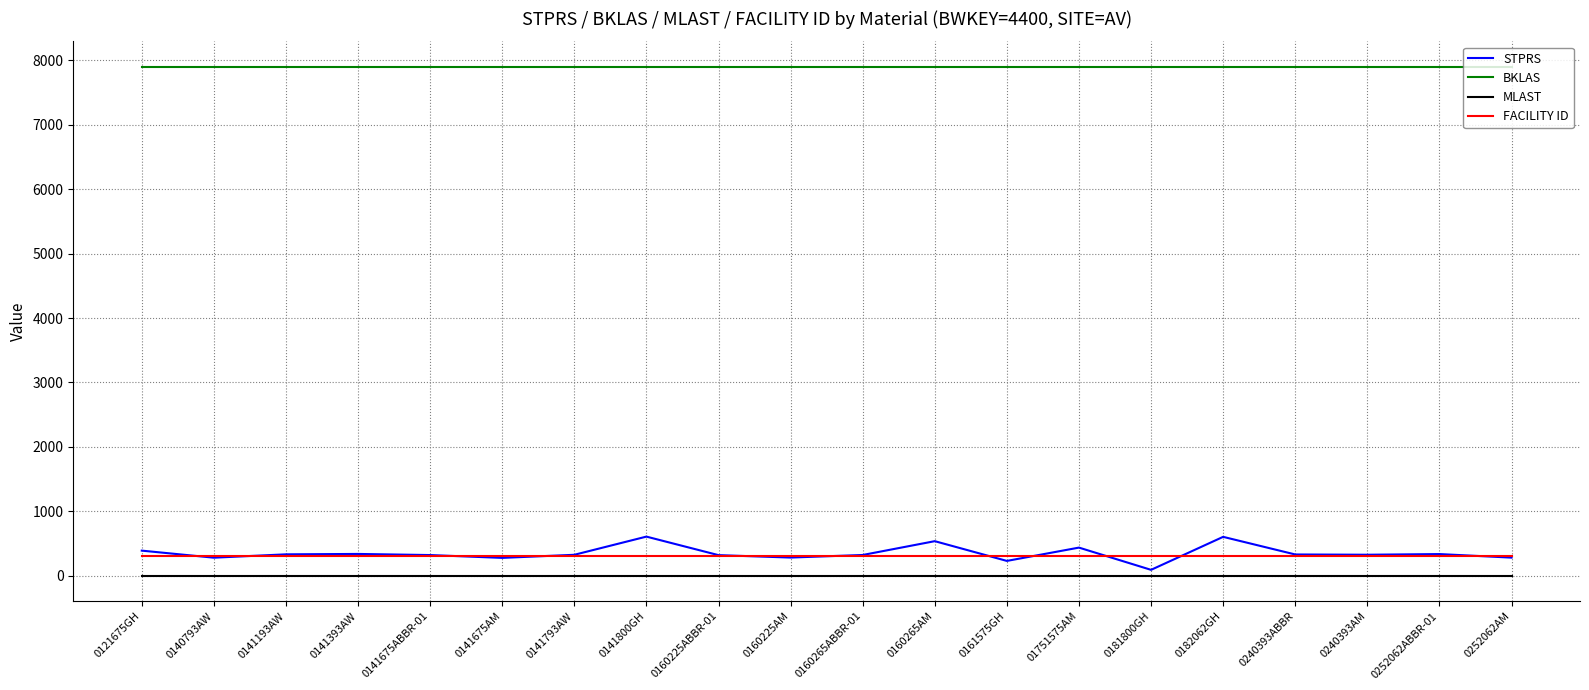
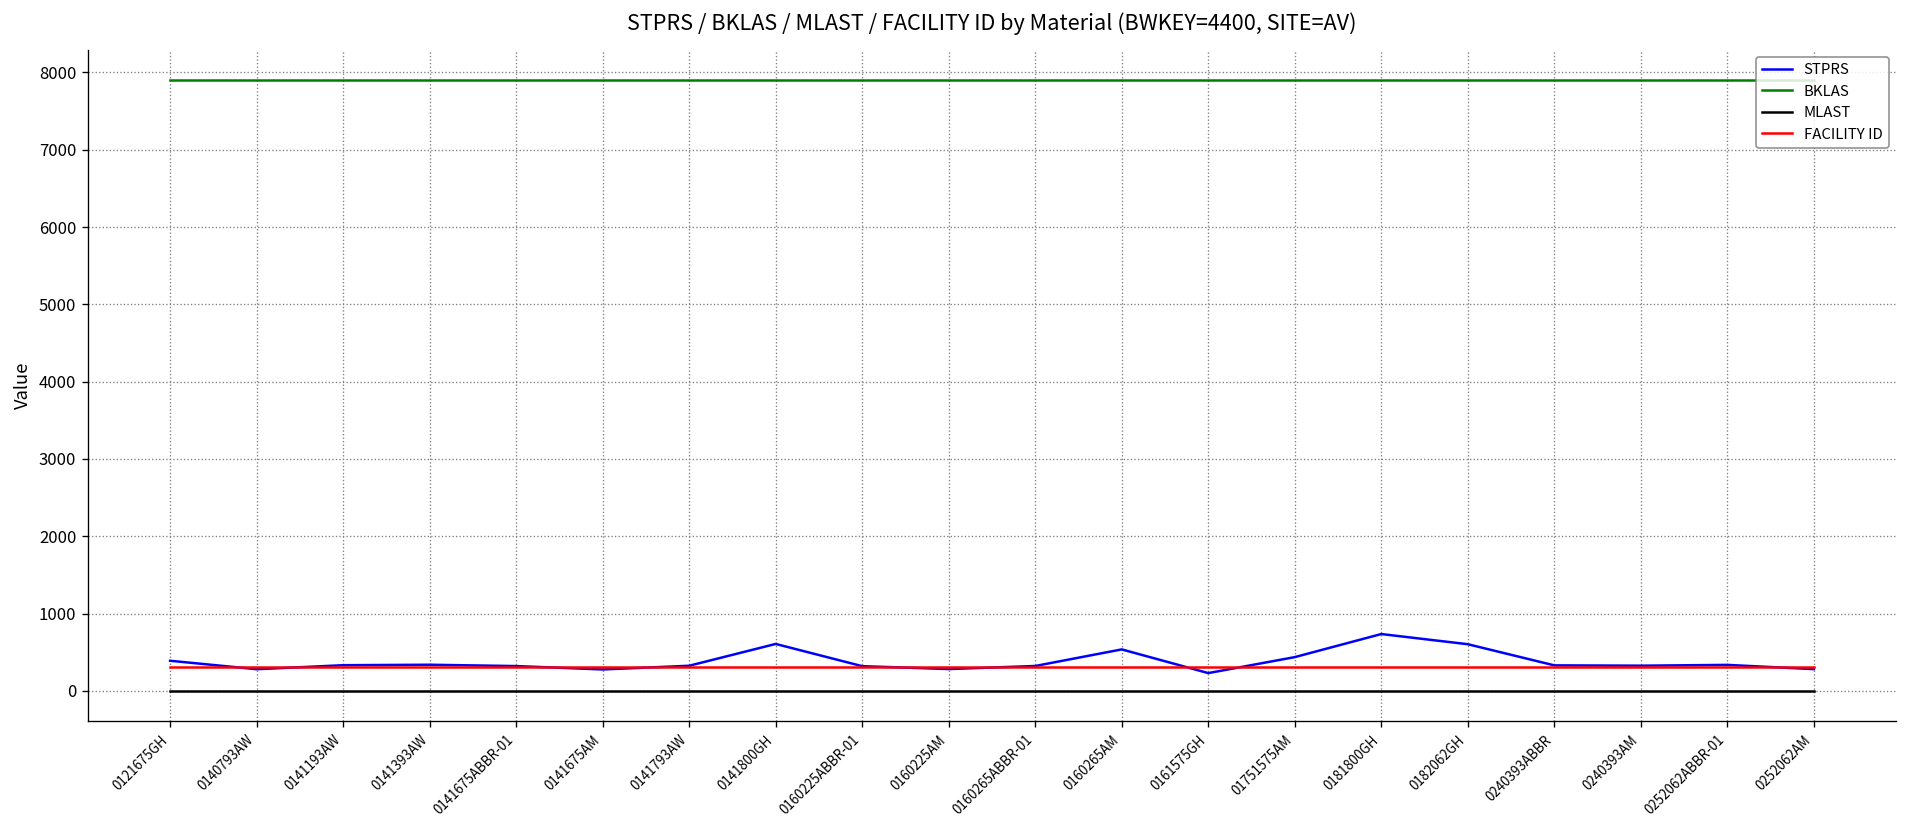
STPRS, 0181800GH: 100 -> 700
